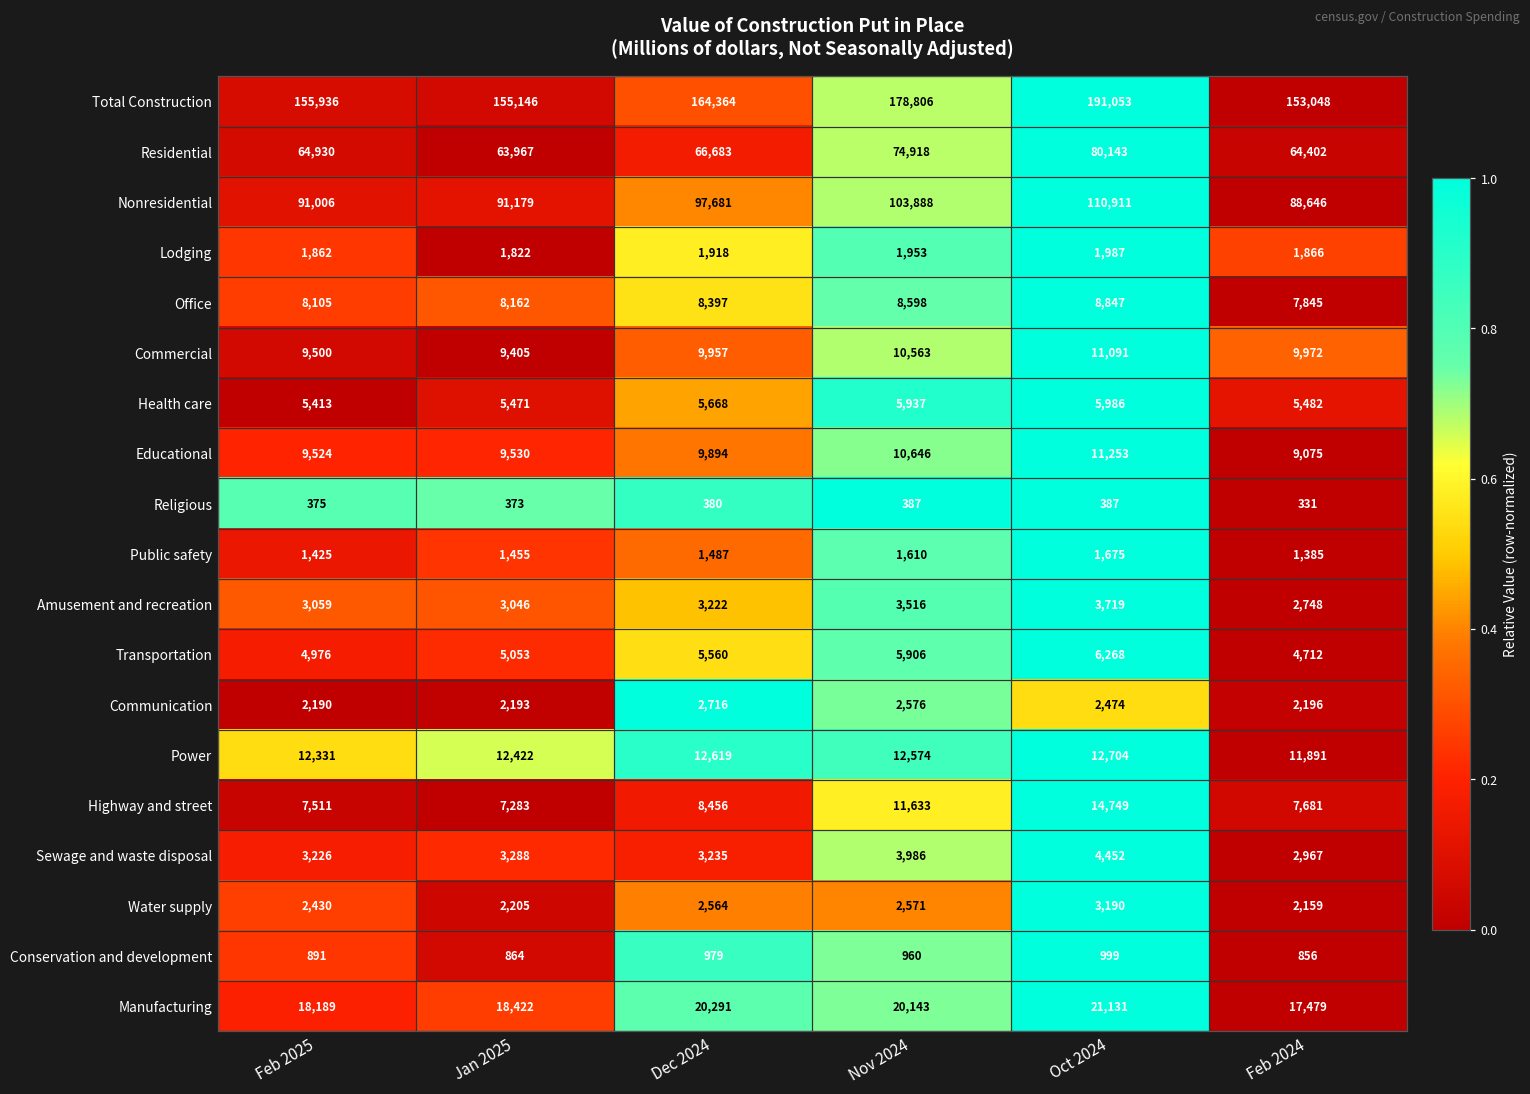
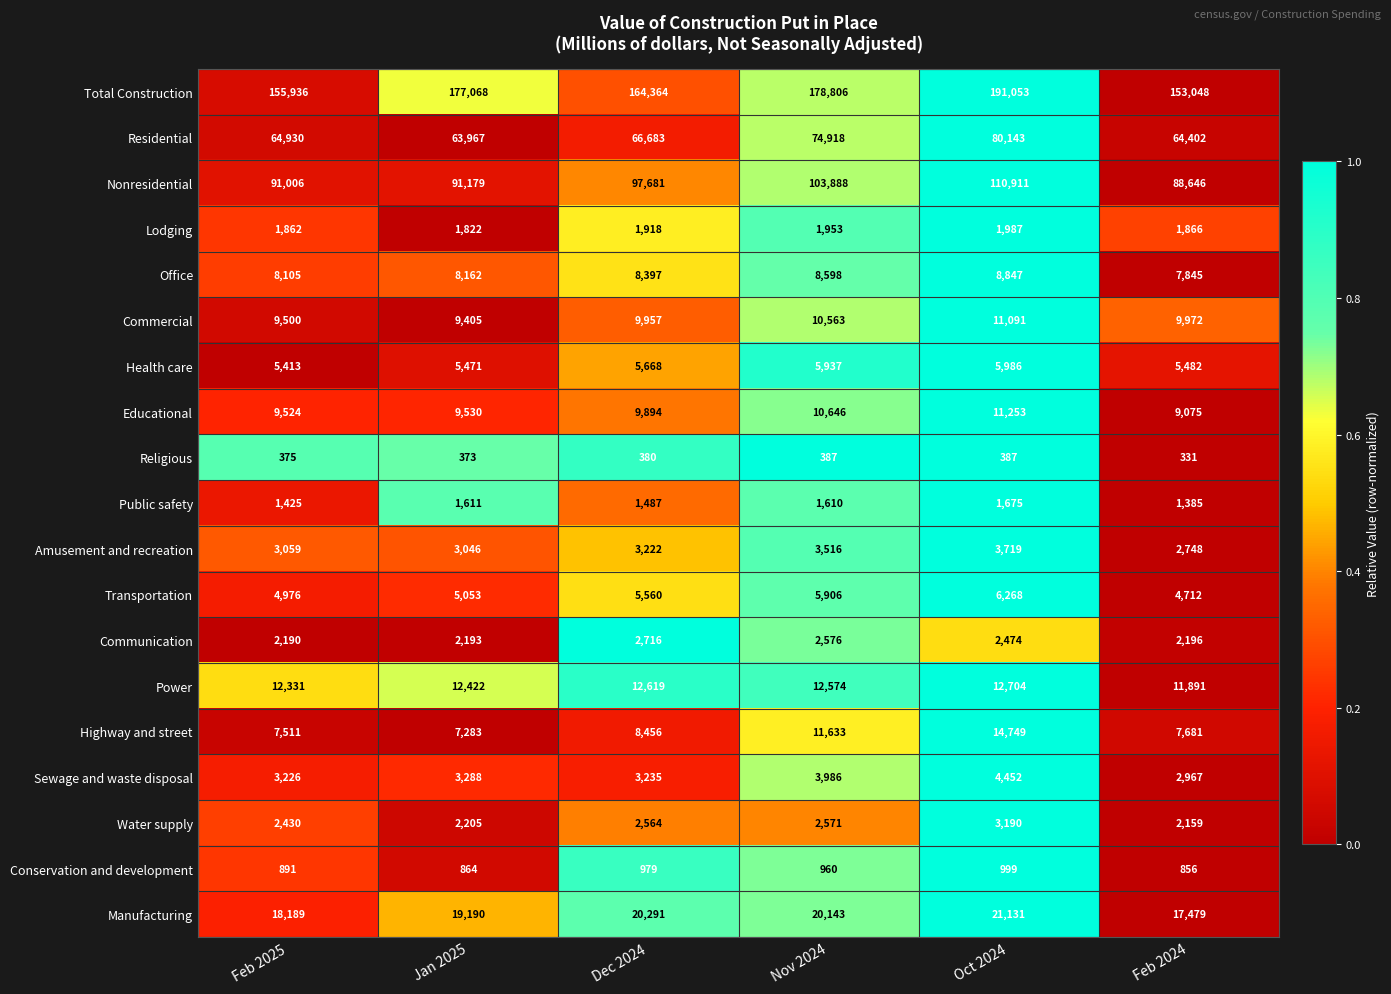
Total Construction, Jan 2025: 155,146 -> 177,068
Public safety, Jan 2025: 1,455 -> 1,611
Manufacturing, Jan 2025: 18,422 -> 19,190
